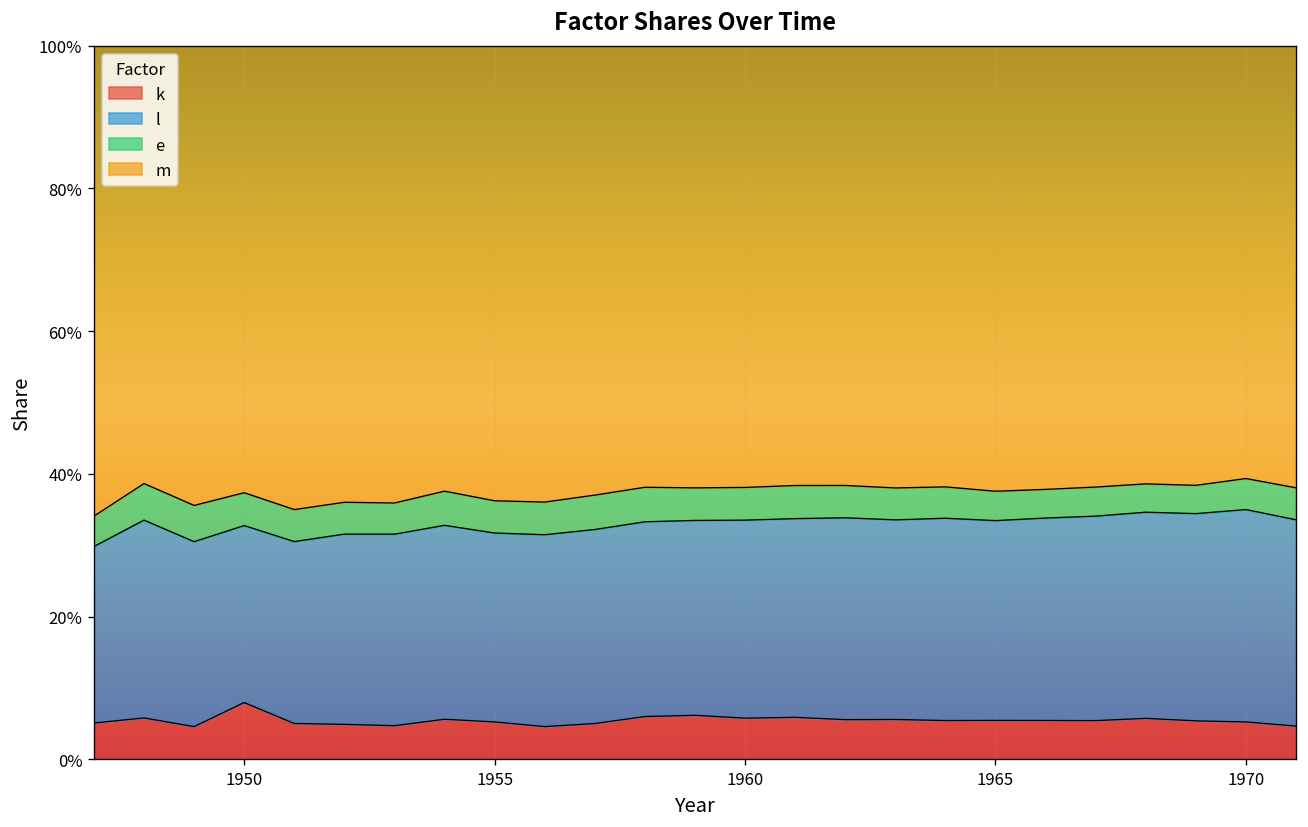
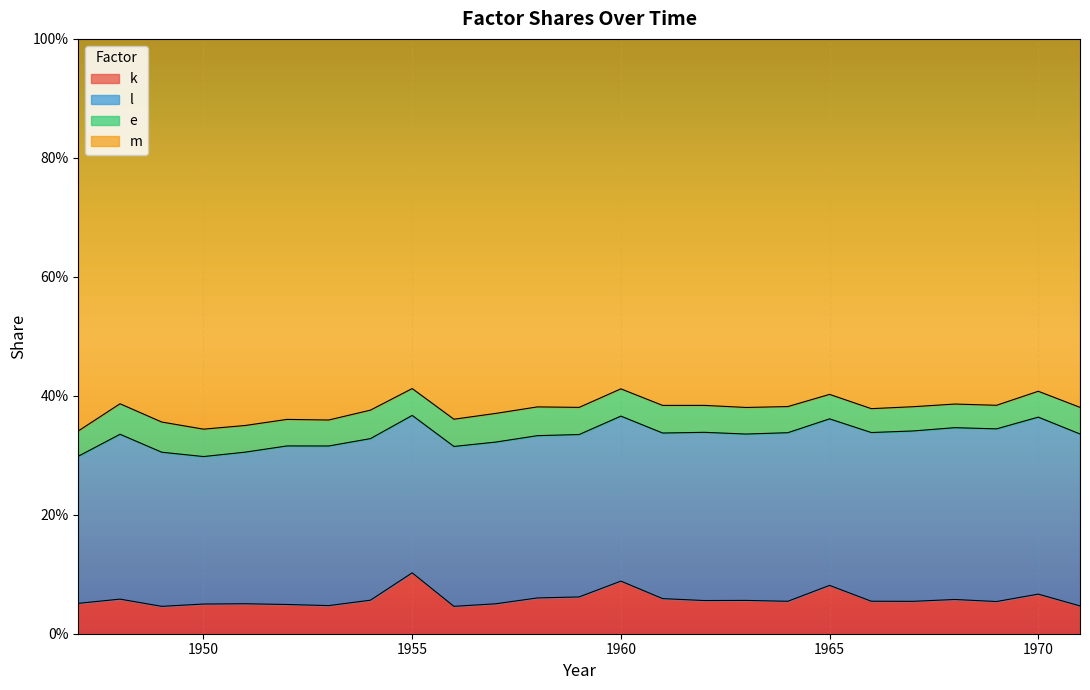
k, 1950: 8% -> 5%
k, 1955: 5% -> 10%
k, 1960: 6% -> 9%
k, 1965: 5% -> 8%
k, 1970: 5% -> 7%
